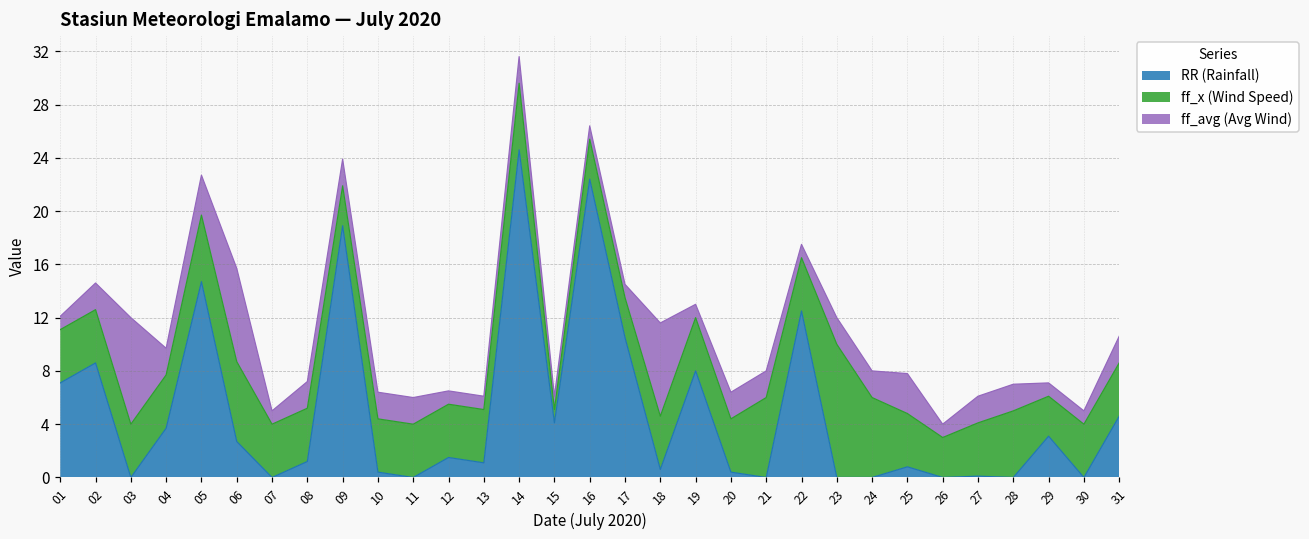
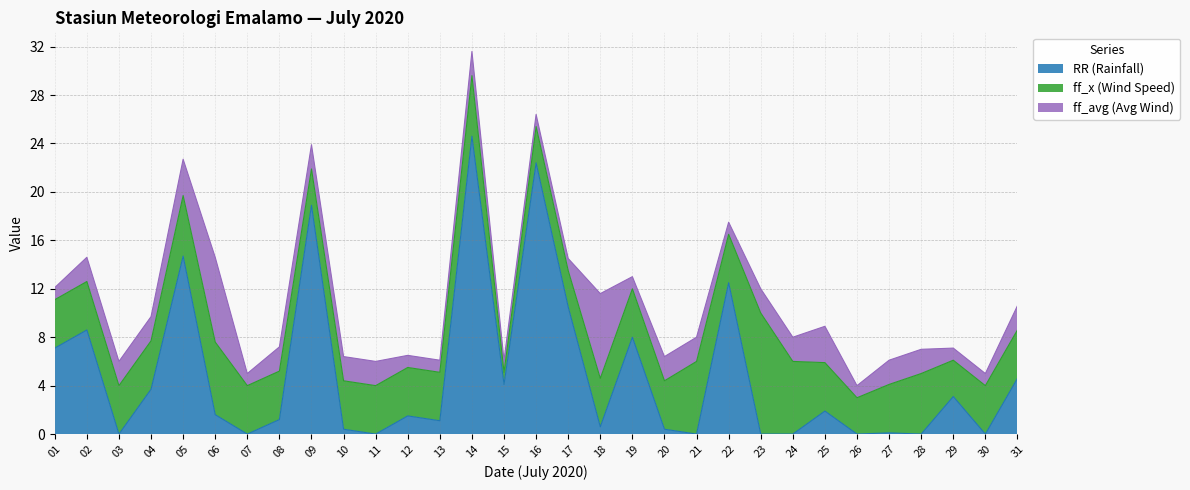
ff_avg (Avg Wind), 03: 8 -> 2
RR (Rainfall), 06: 2.7 -> 1.6
RR (Rainfall), 25: 0.8 -> 1.9
